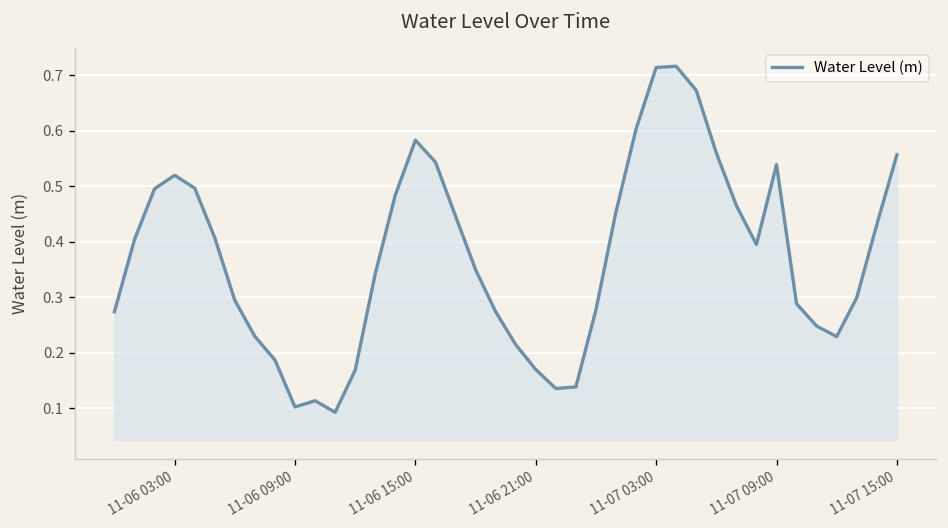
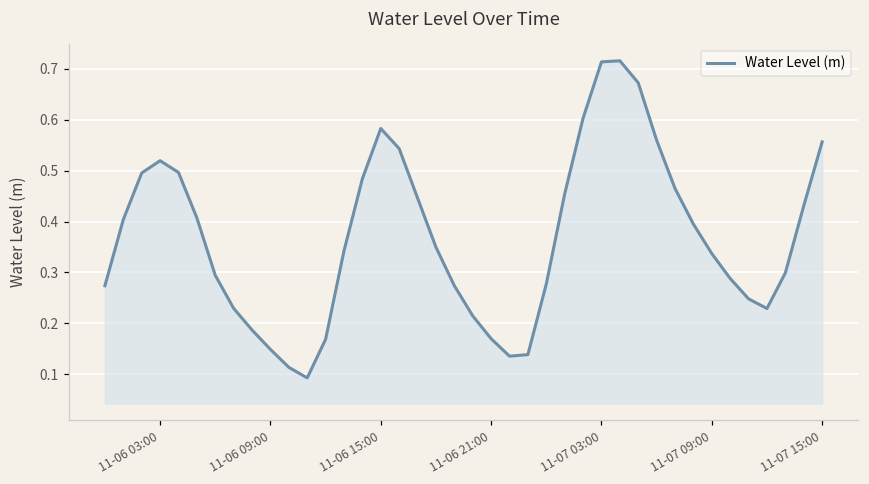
11-06 09:00: 0.10 -> 0.15
11-07 09:00: 0.54 -> 0.34
